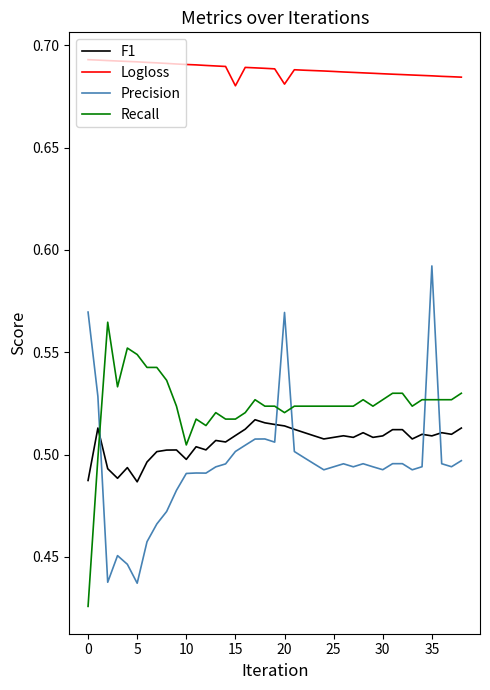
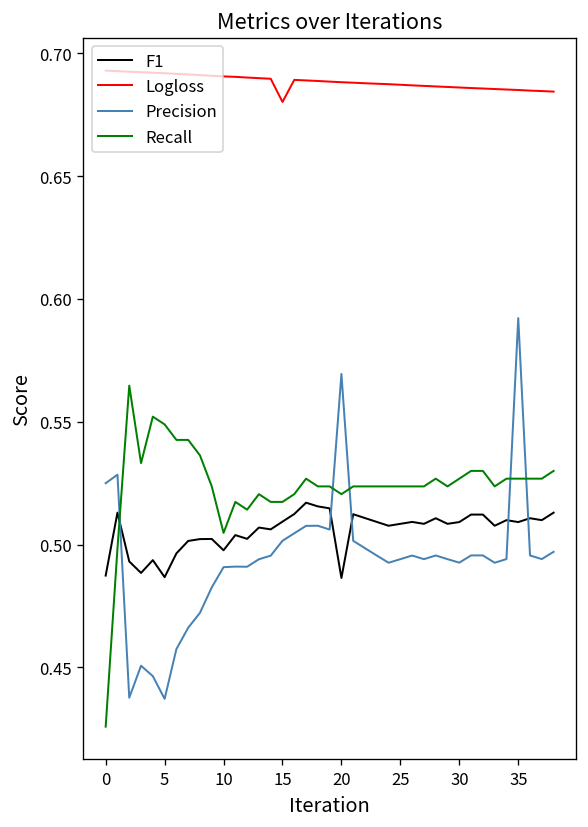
Precision, 0: 0.570 -> 0.525
F1, 20: 0.514 -> 0.486
Logloss, 20: 0.681 -> 0.688
